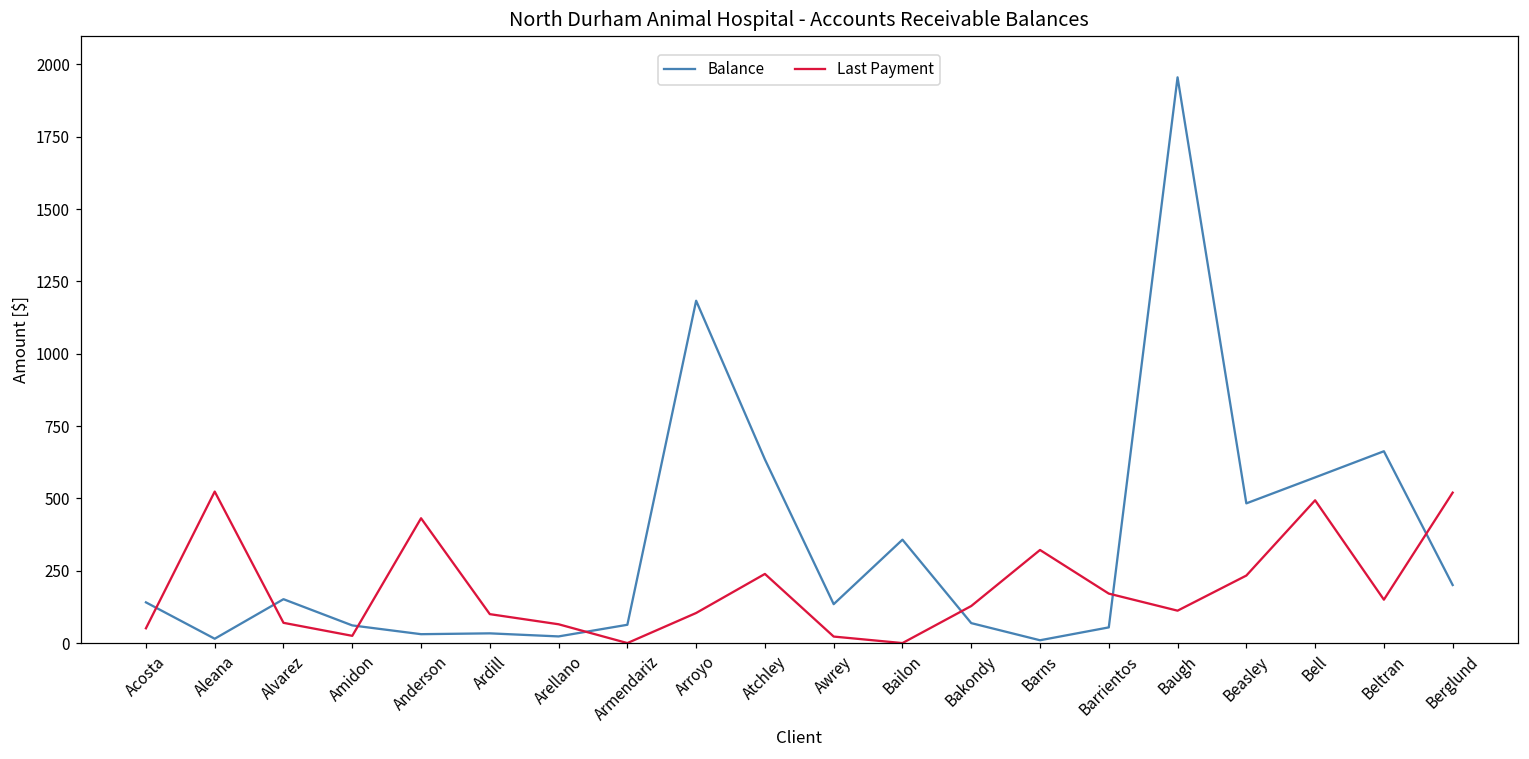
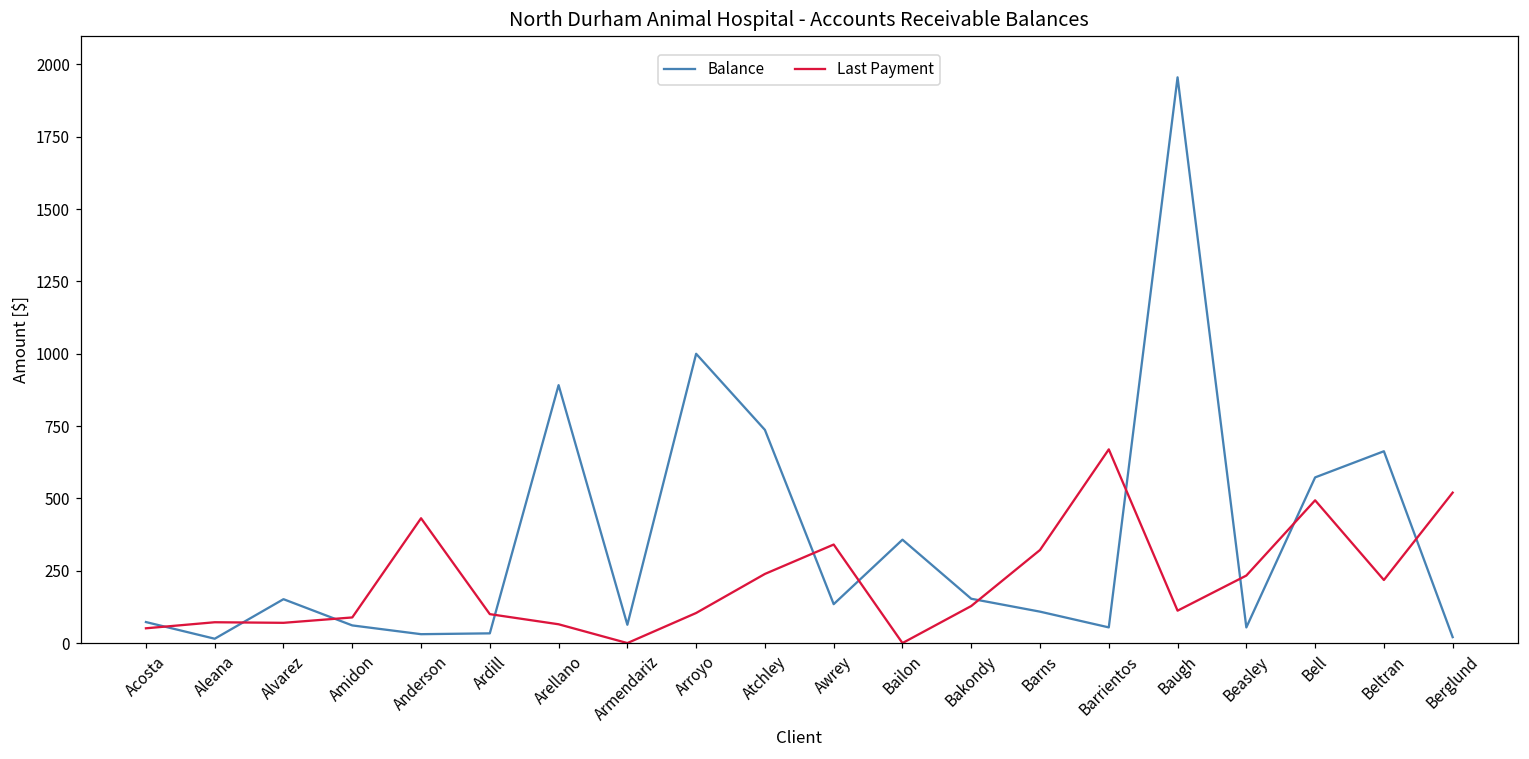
Balance, Acosta: 140 -> 70
Last Payment, Aleana: 520 -> 70
Last Payment, Amidon: 30 -> 90
Balance, Arellano: 20 -> 890
Balance, Arroyo: 1180 -> 1000
Balance, Atchley: 630 -> 740
Last Payment, Awrey: 20 -> 340
Balance, Bakondy: 70 -> 150
Balance, Barns: 10 -> 110
Last Payment, Barrientos: 170 -> 670
Balance, Beasley: 480 -> 50
Last Payment, Beltran: 150 -> 220
Balance, Berglund: 200 -> 20
